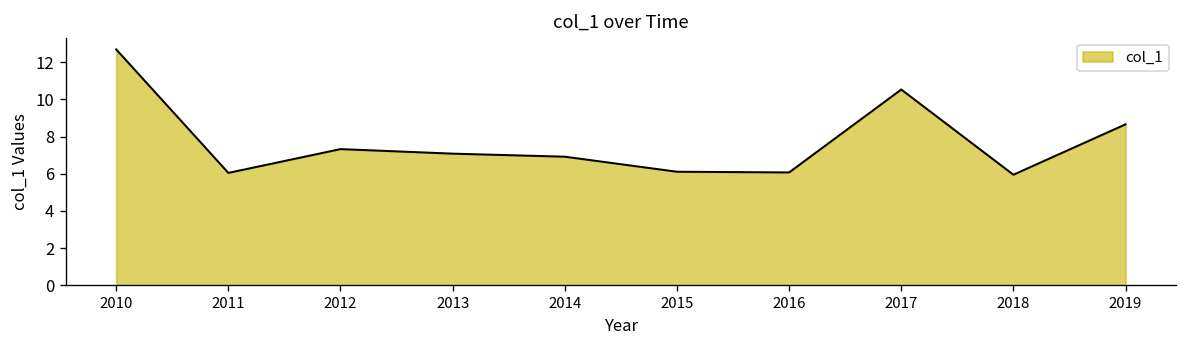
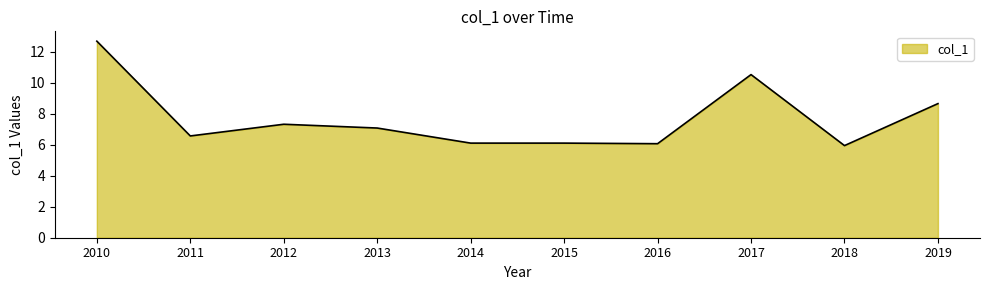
2011: 6.0 -> 6.6
2014: 6.9 -> 6.1
